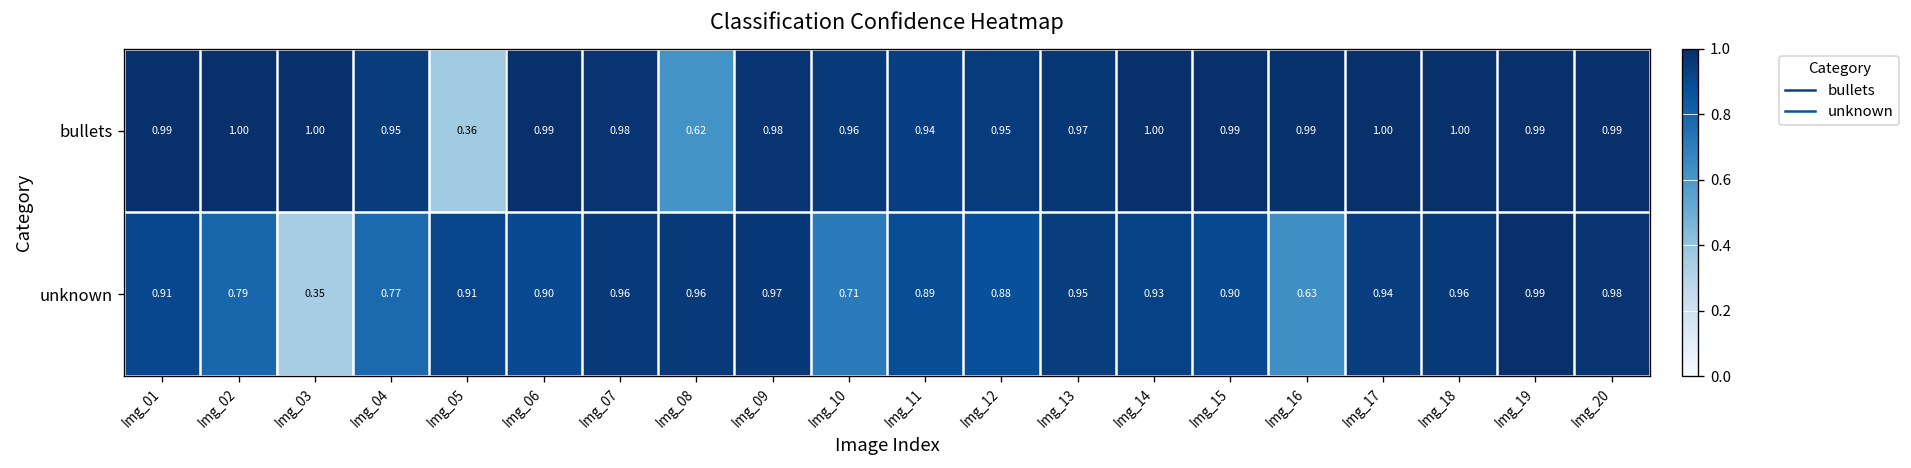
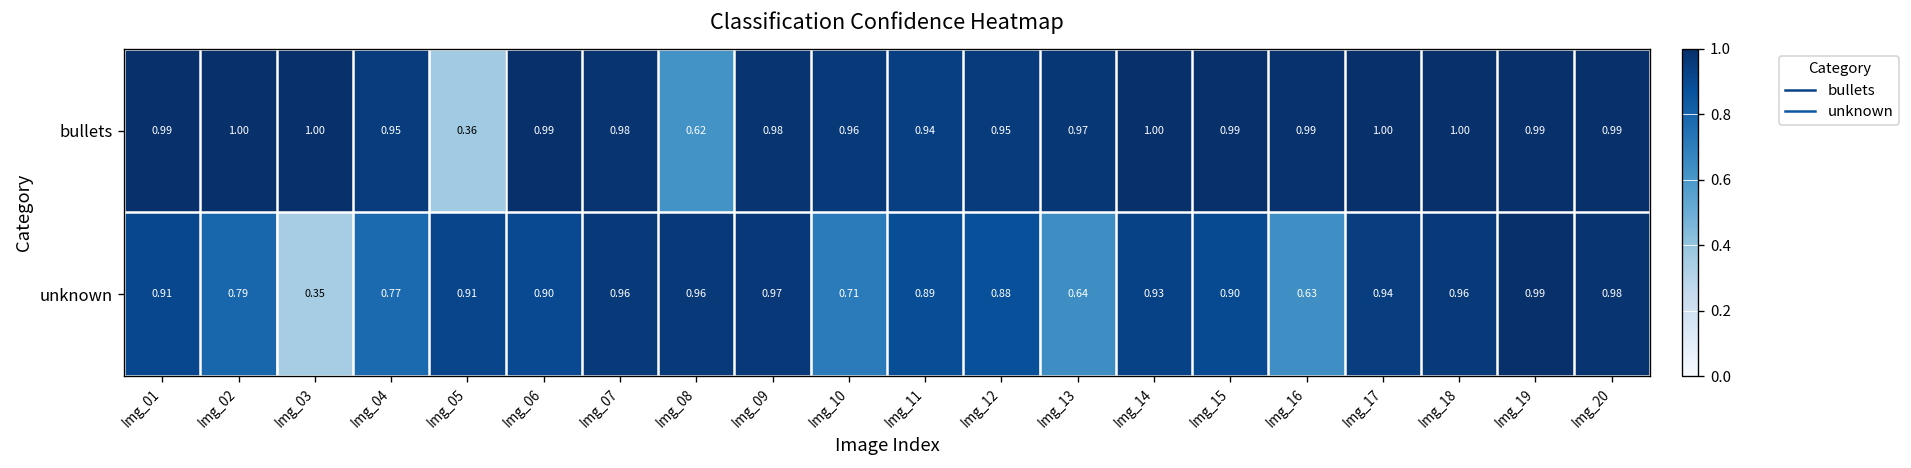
unknown, Img_13: 0.95 -> 0.64
